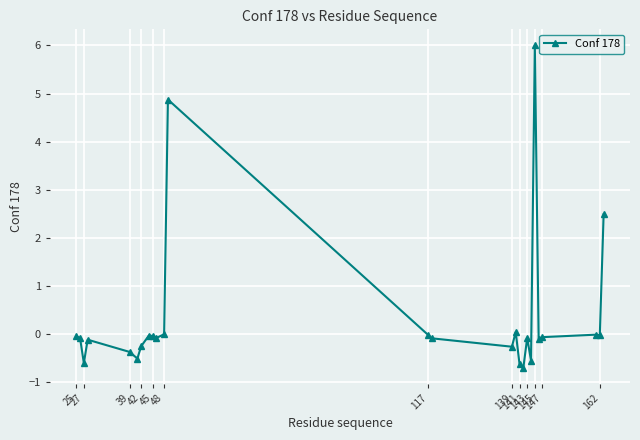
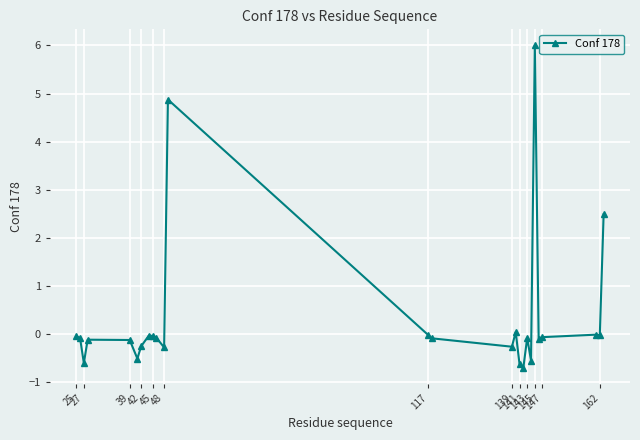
39: -0.4 -> -0.1
48: 0.0 -> -0.3
